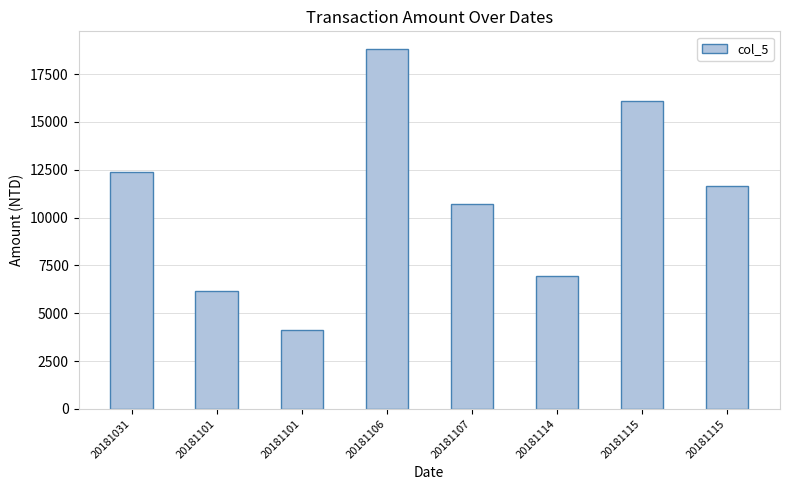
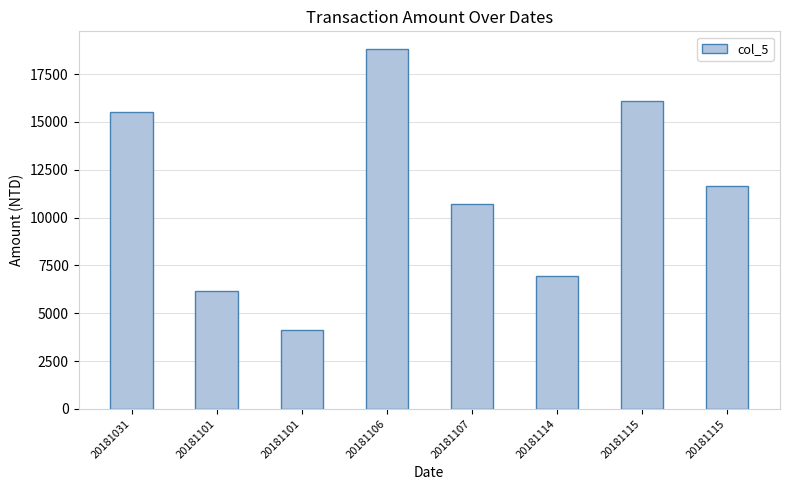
20181031: 12400 -> 15500
